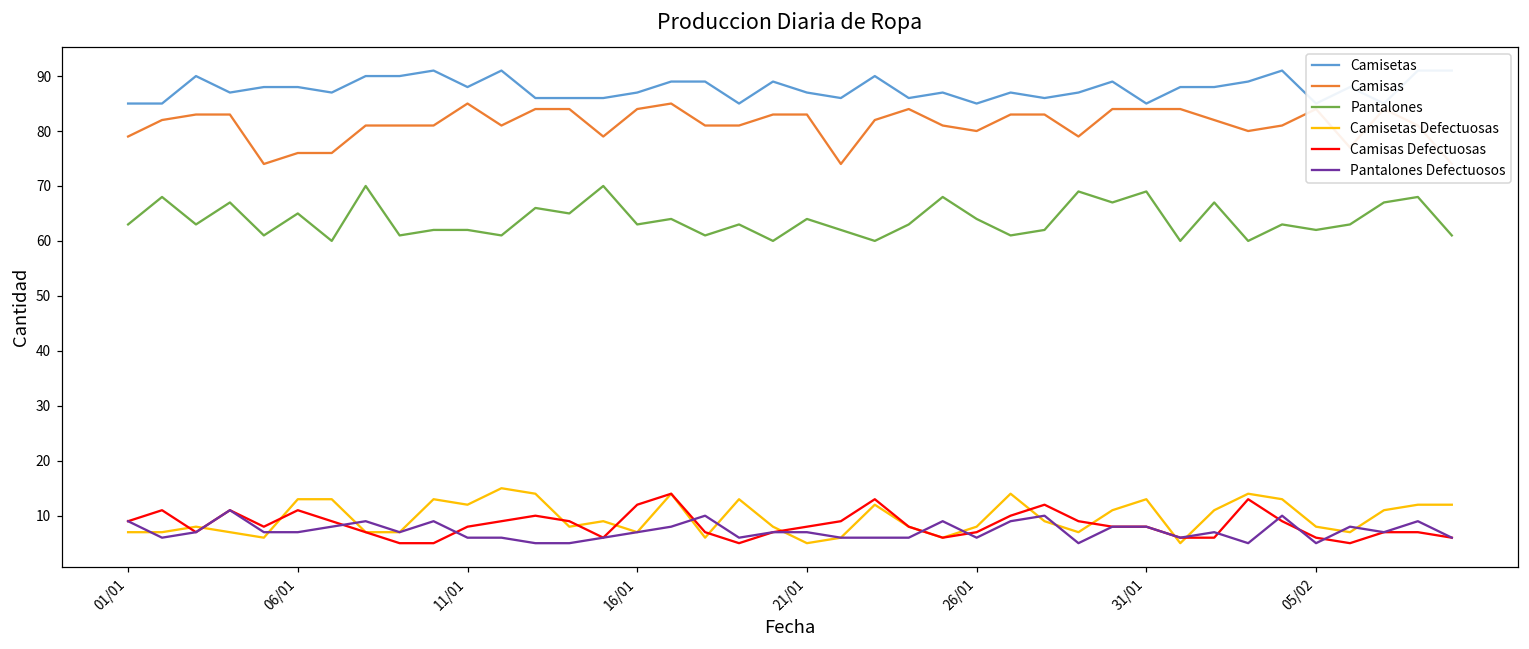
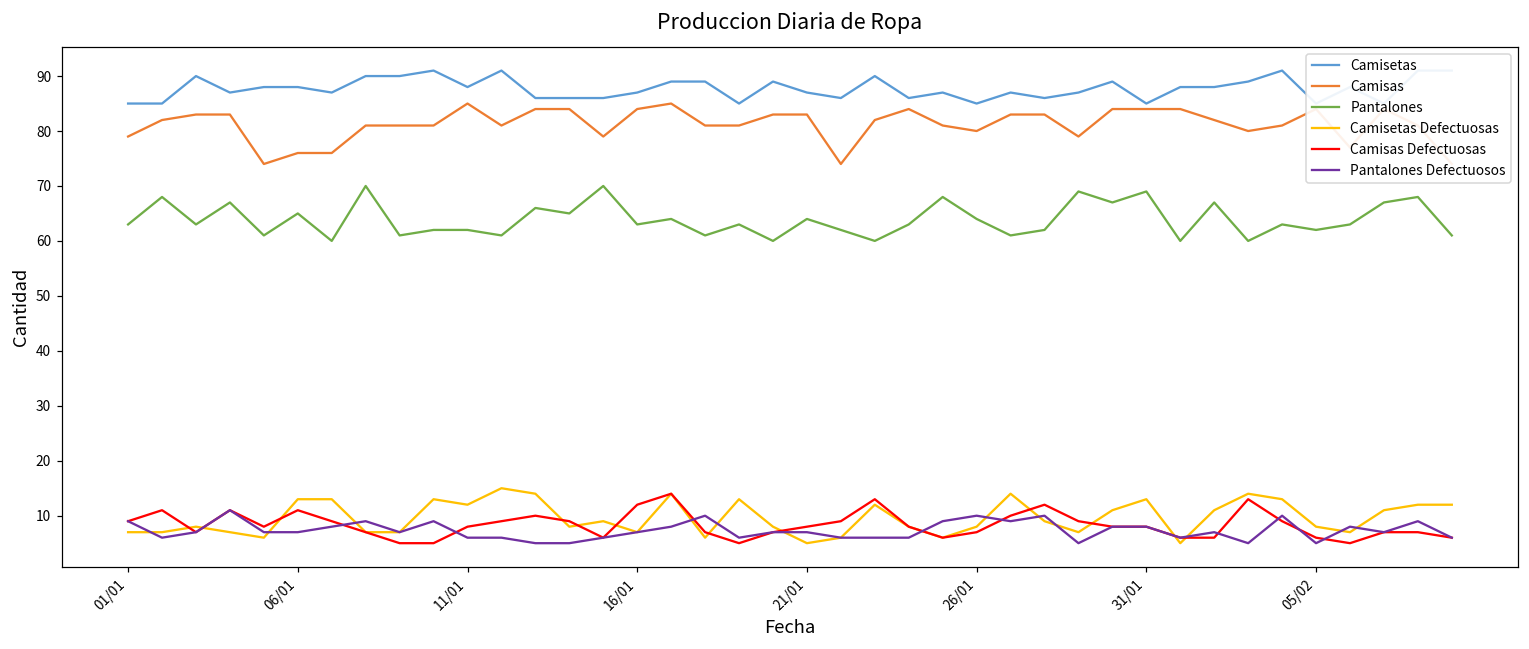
Pantalones Defectuosos, 26/01: 6 -> 10
